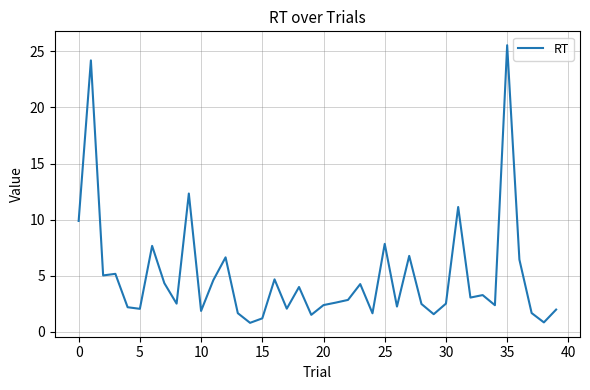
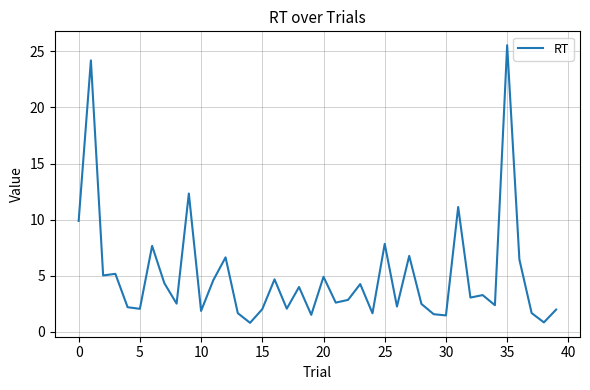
15: 1.2 -> 2.0
20: 2.4 -> 4.9
30: 2.5 -> 1.5
